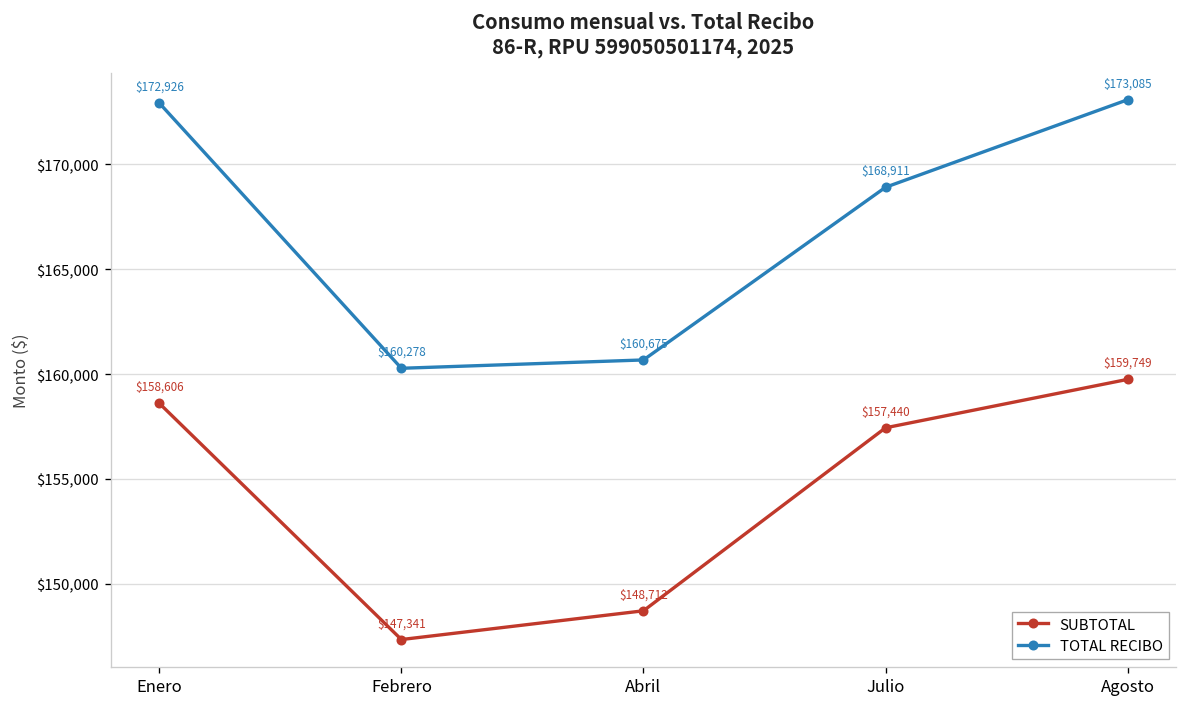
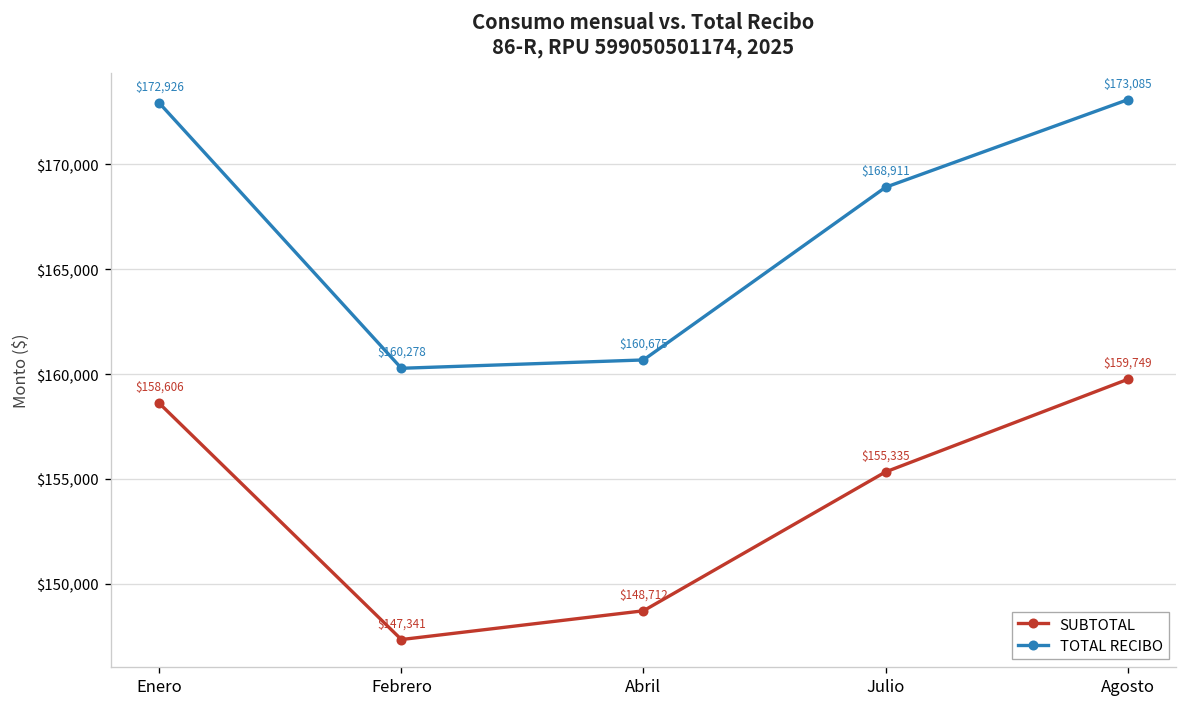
SUBTOTAL, Julio: $157,440 -> $155,335
